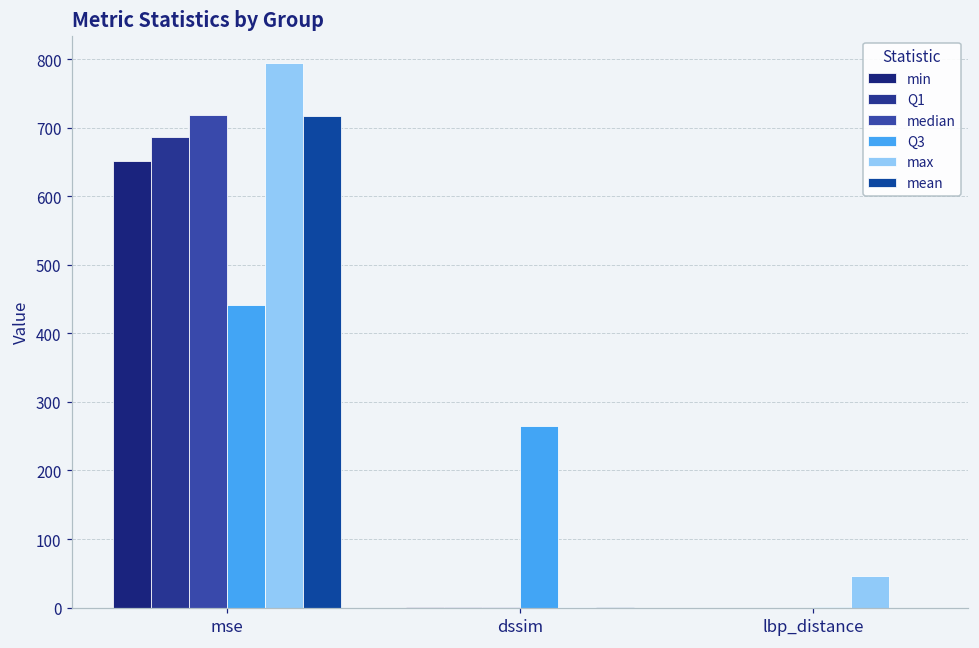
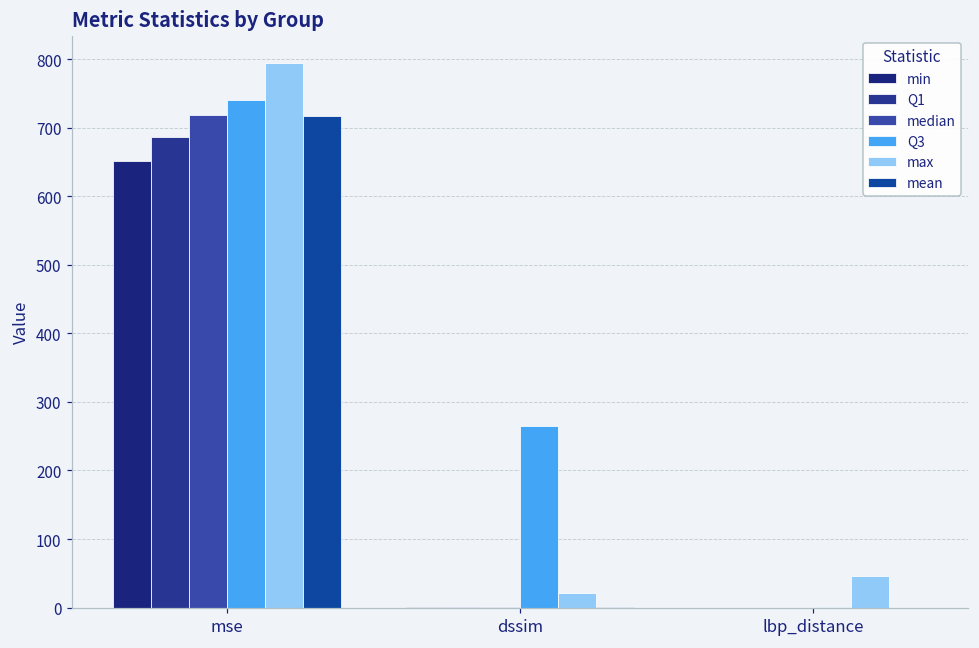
Q3, mse: 440 -> 740
max, dssim: 0 -> 20
